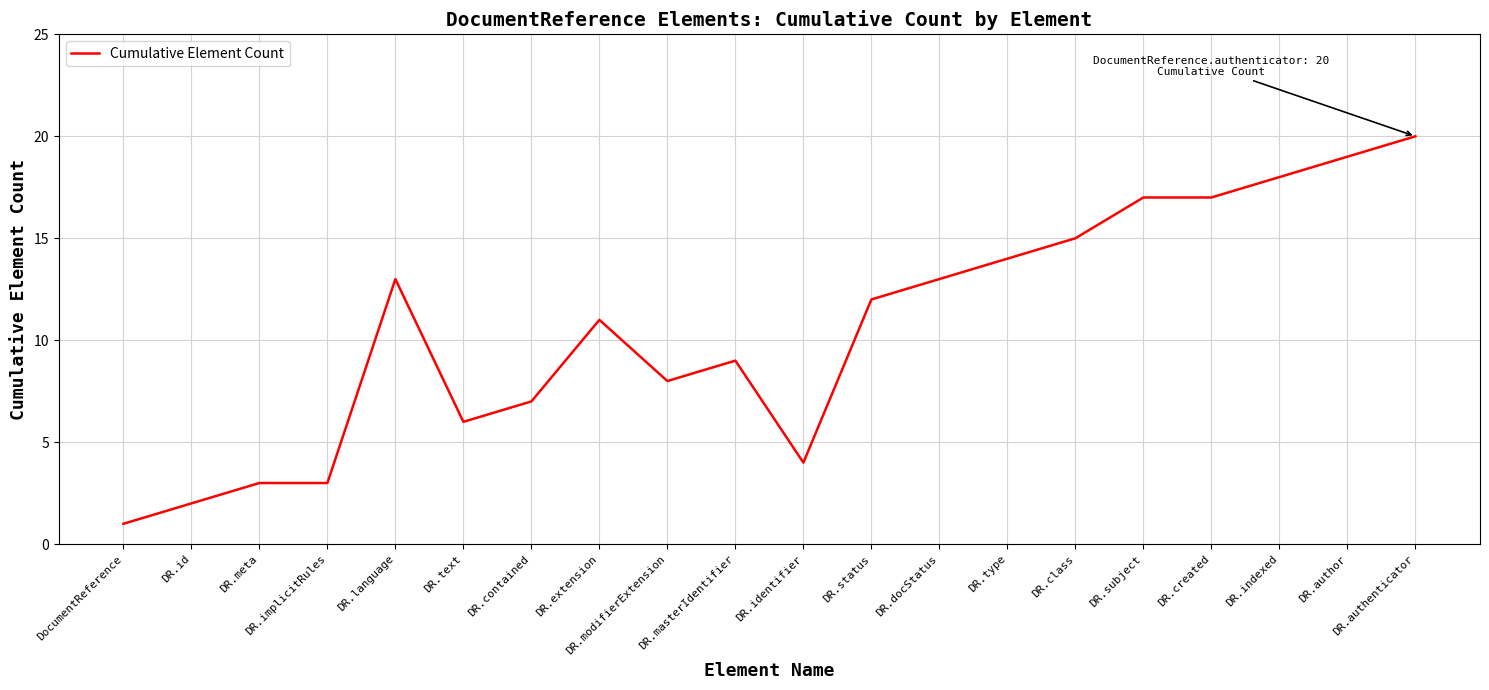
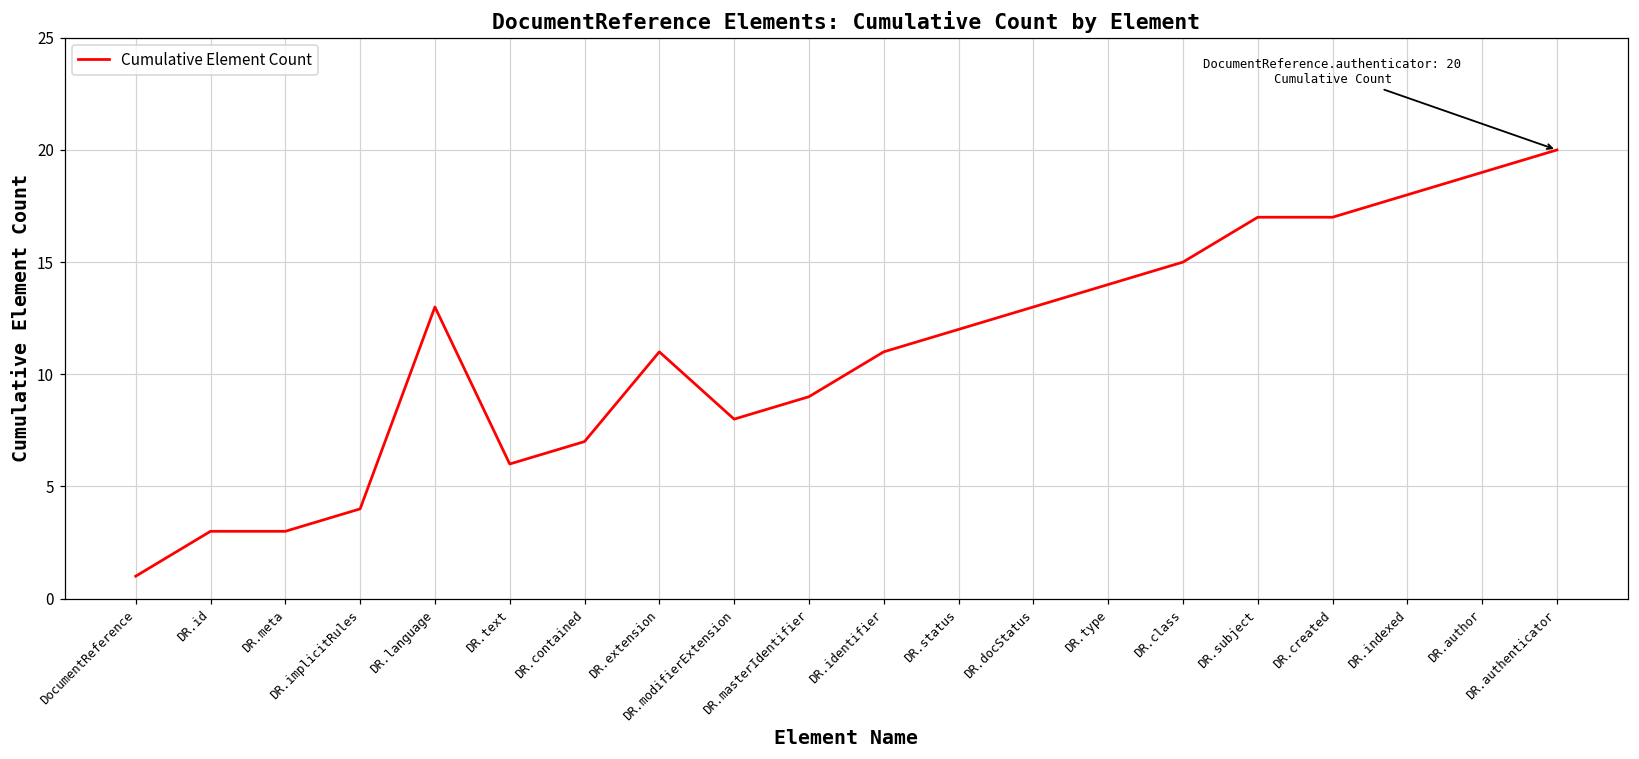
DR.id: 2 -> 3
DR.implicitRules: 3 -> 4
DR.identifier: 4 -> 11
